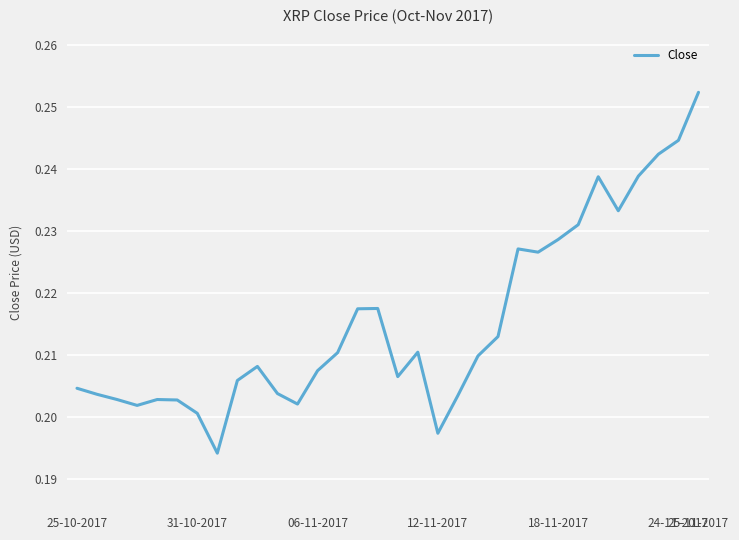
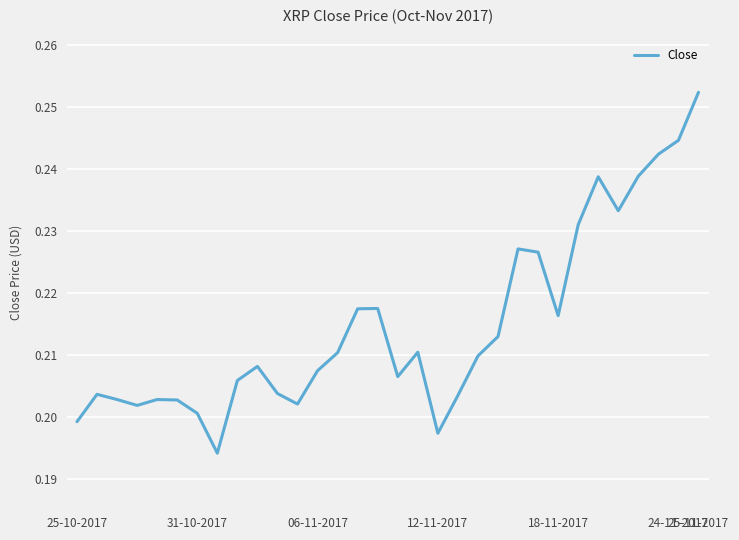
25-10-2017: 0.205 -> 0.199
18-11-2017: 0.229 -> 0.216
